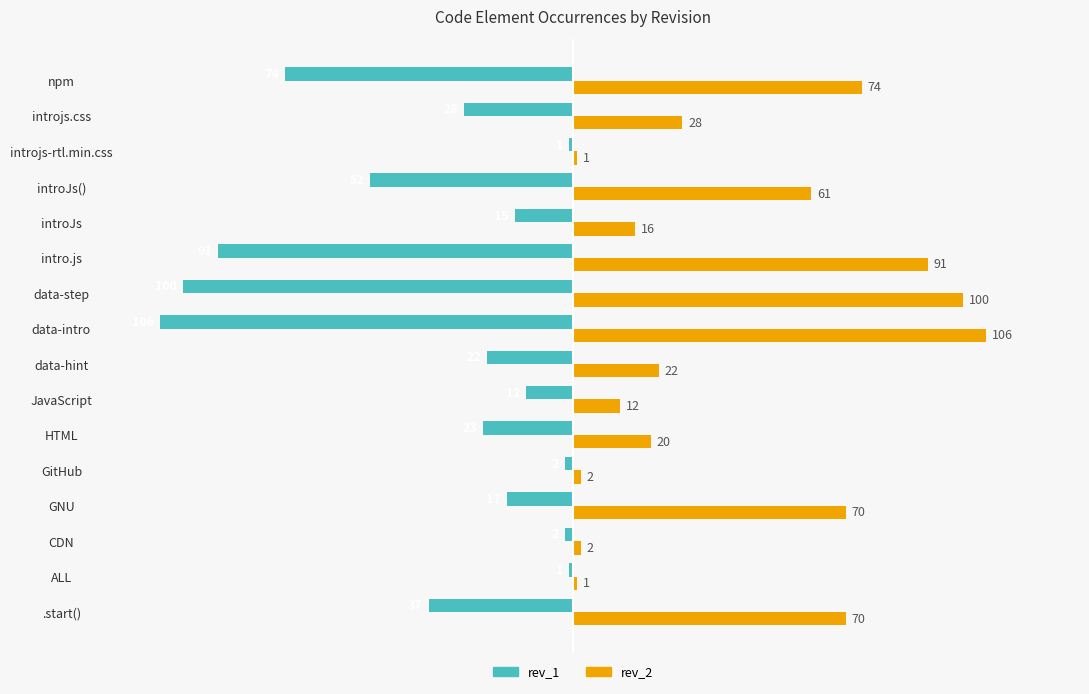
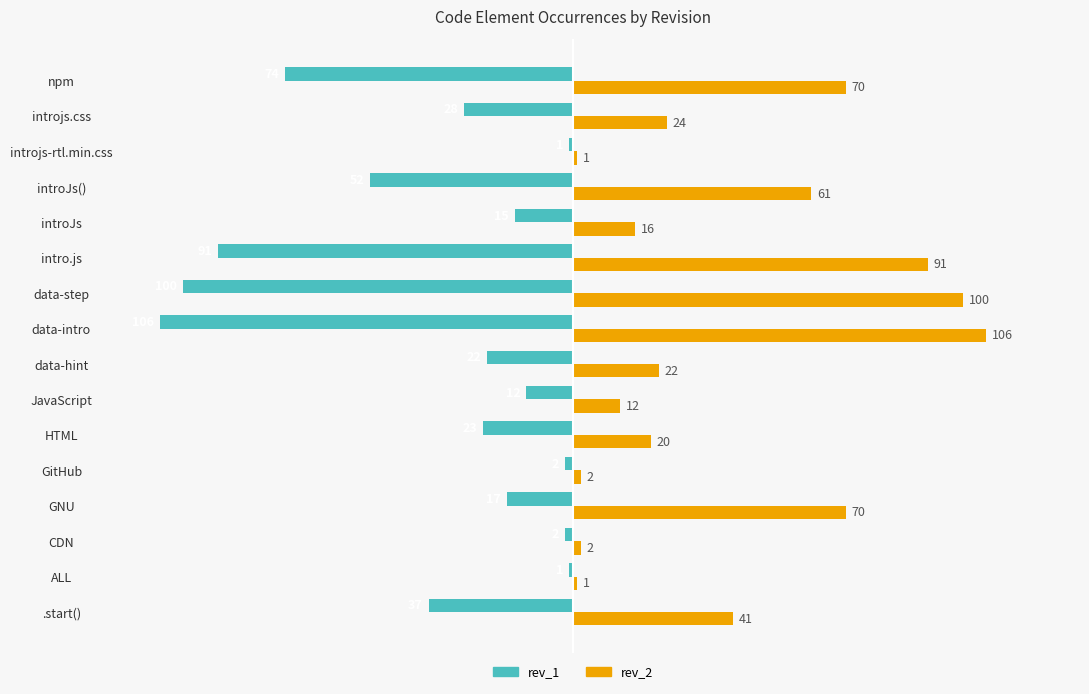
rev_2, npm: 74 -> 70
rev_2, introjs.css: 28 -> 24
rev_2, .start(): 70 -> 41
